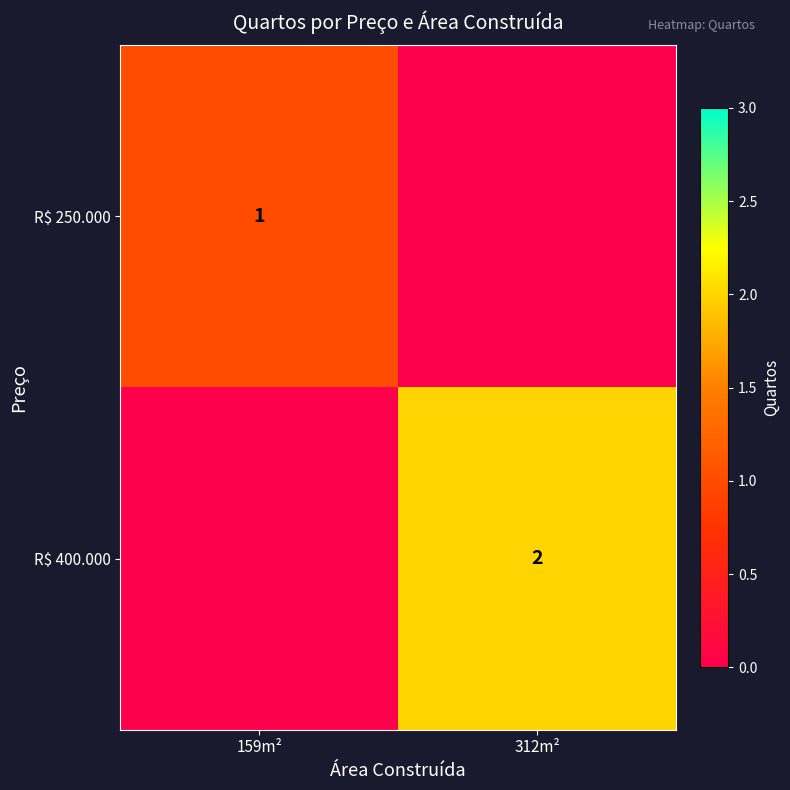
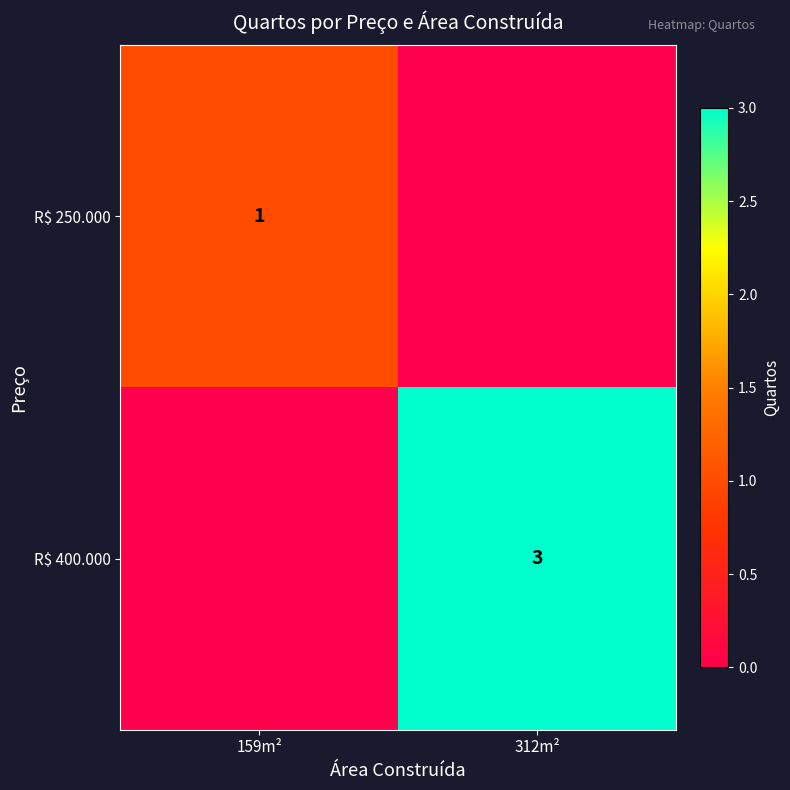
R$ 400.000, 312m²: 2 -> 3
